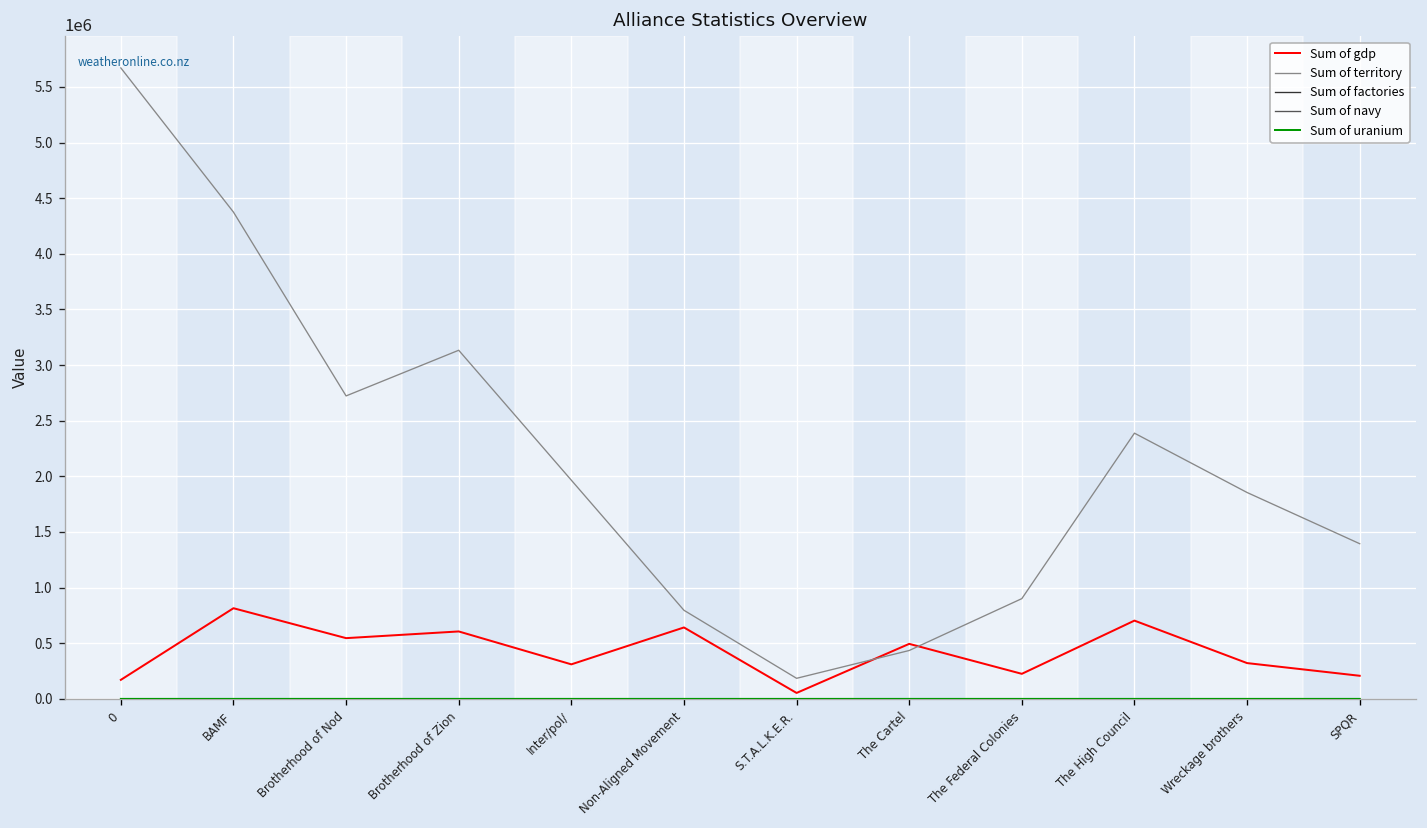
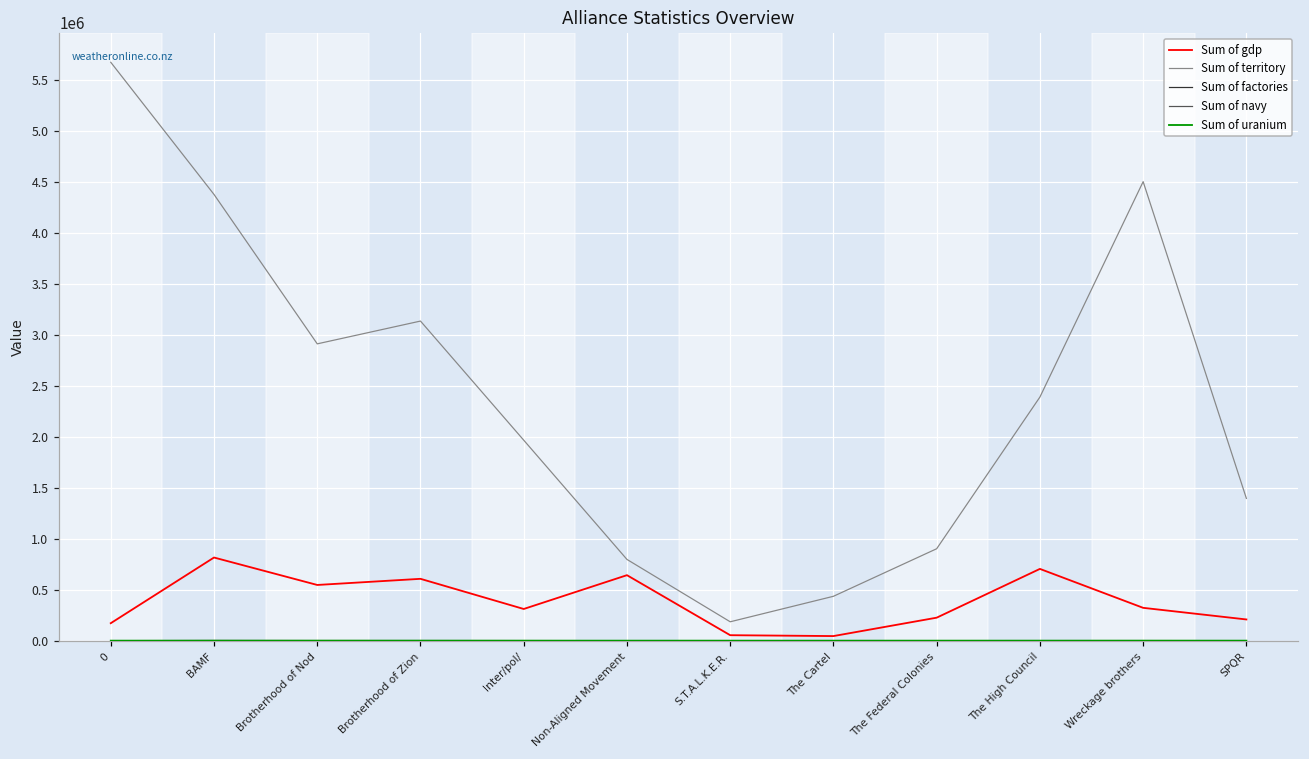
Sum of territory, Brotherhood of Nod: 2700000 -> 2900000
Sum of gdp, The Cartel: 500000 -> 0
Sum of territory, Wreckage brothers: 1900000 -> 4500000
